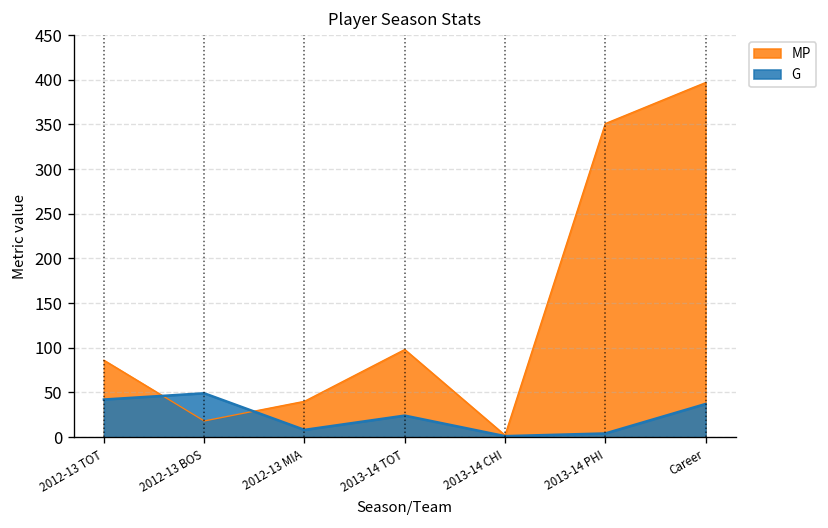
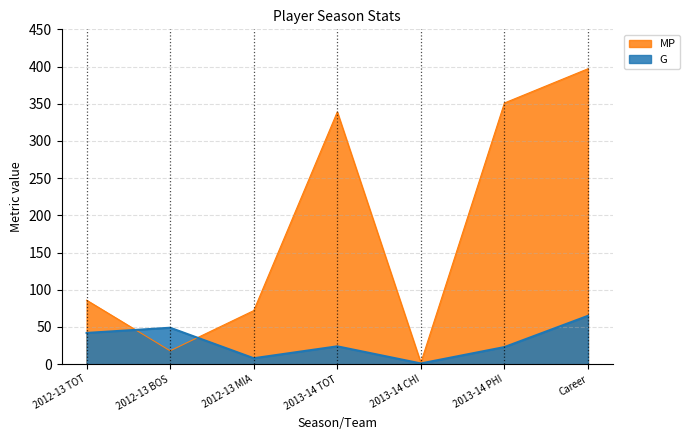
MP, 2012-13 MIA: 40 -> 70
MP, 2013-14 TOT: 100 -> 340
G, 2013-14 PHI: 0 -> 20
G, Career: 40 -> 70
